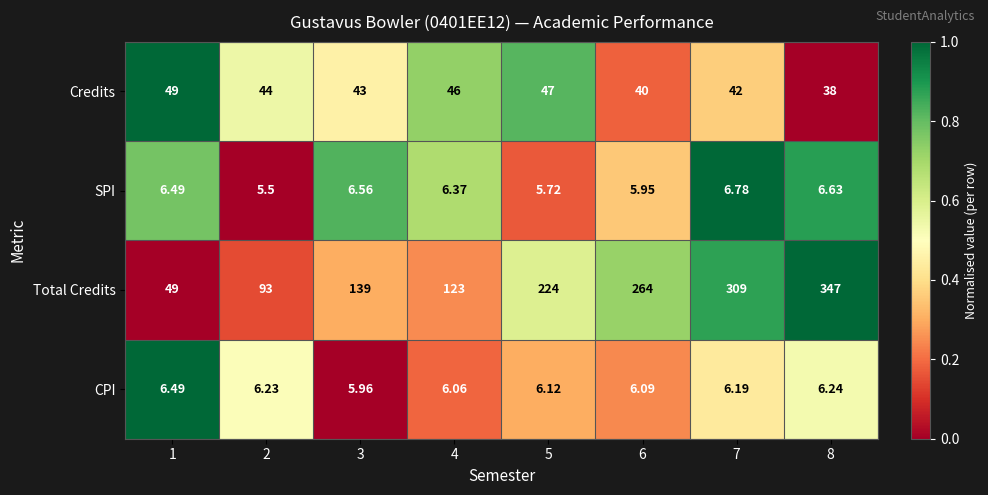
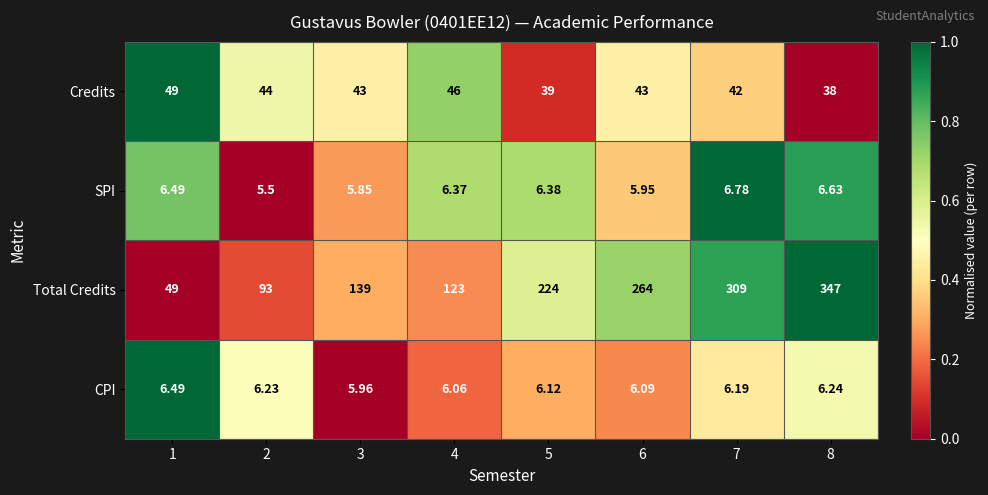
Credits, 5: 47 -> 39
Credits, 6: 40 -> 43
SPI, 3: 6.56 -> 5.85
SPI, 5: 5.72 -> 6.38
